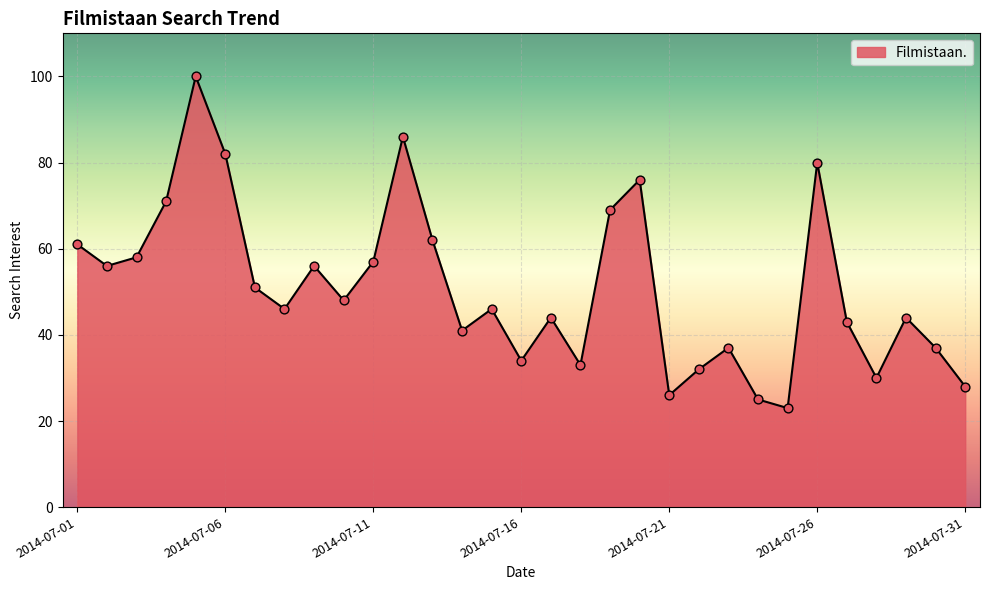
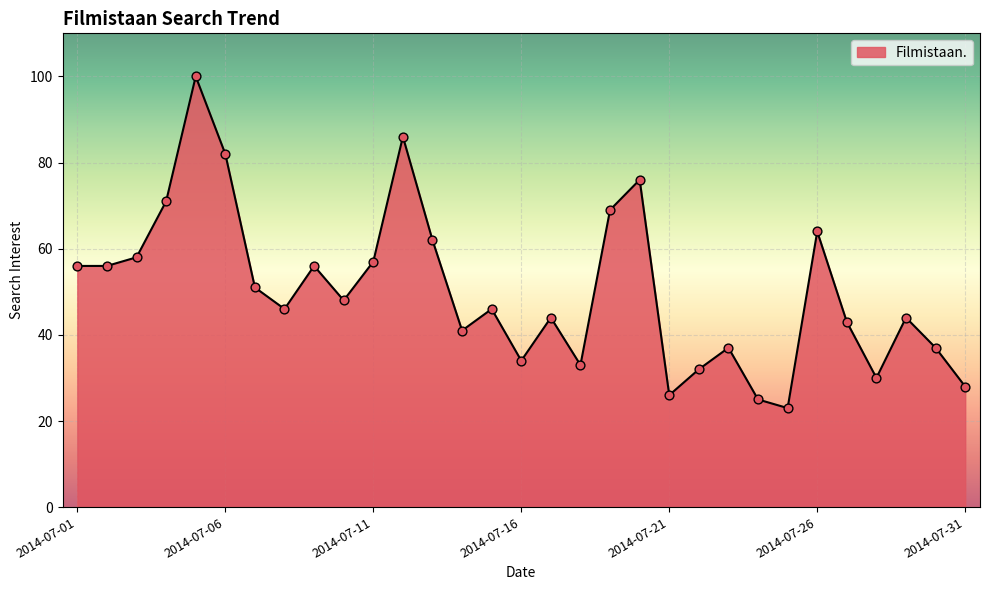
2014-07-01: 61 -> 56
2014-07-26: 80 -> 64
